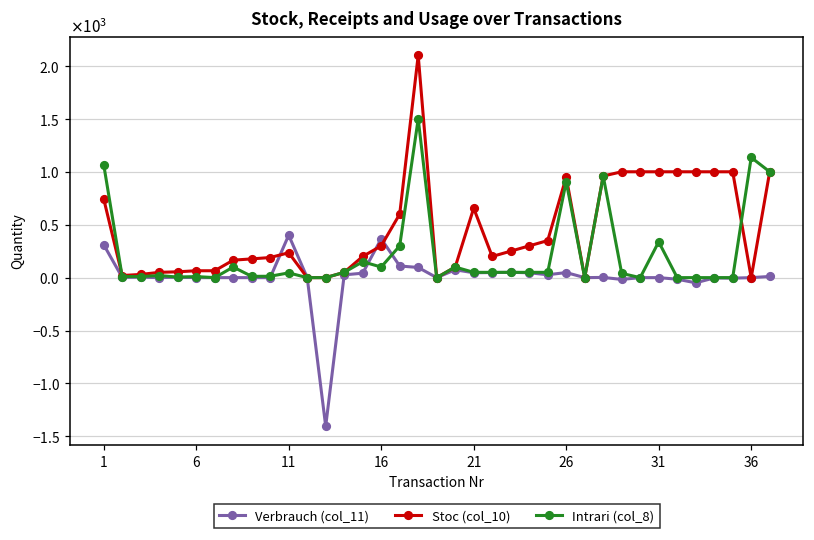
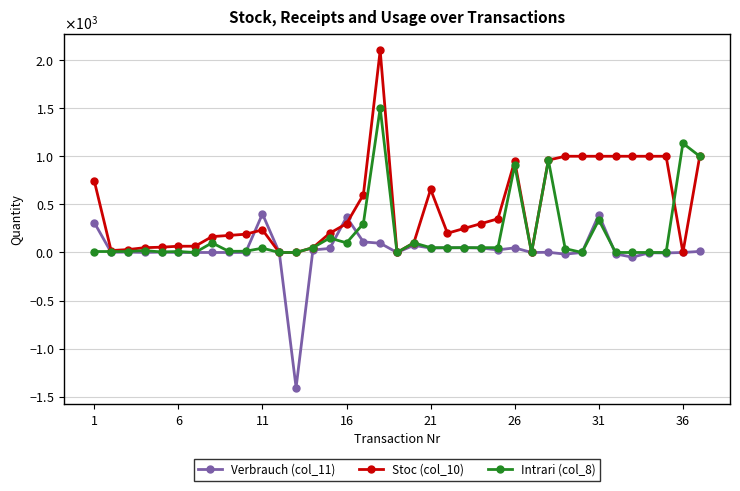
Intrari (col_8), 1: 1100 -> 0
Verbrauch (col_11), 31: 0 -> 400
